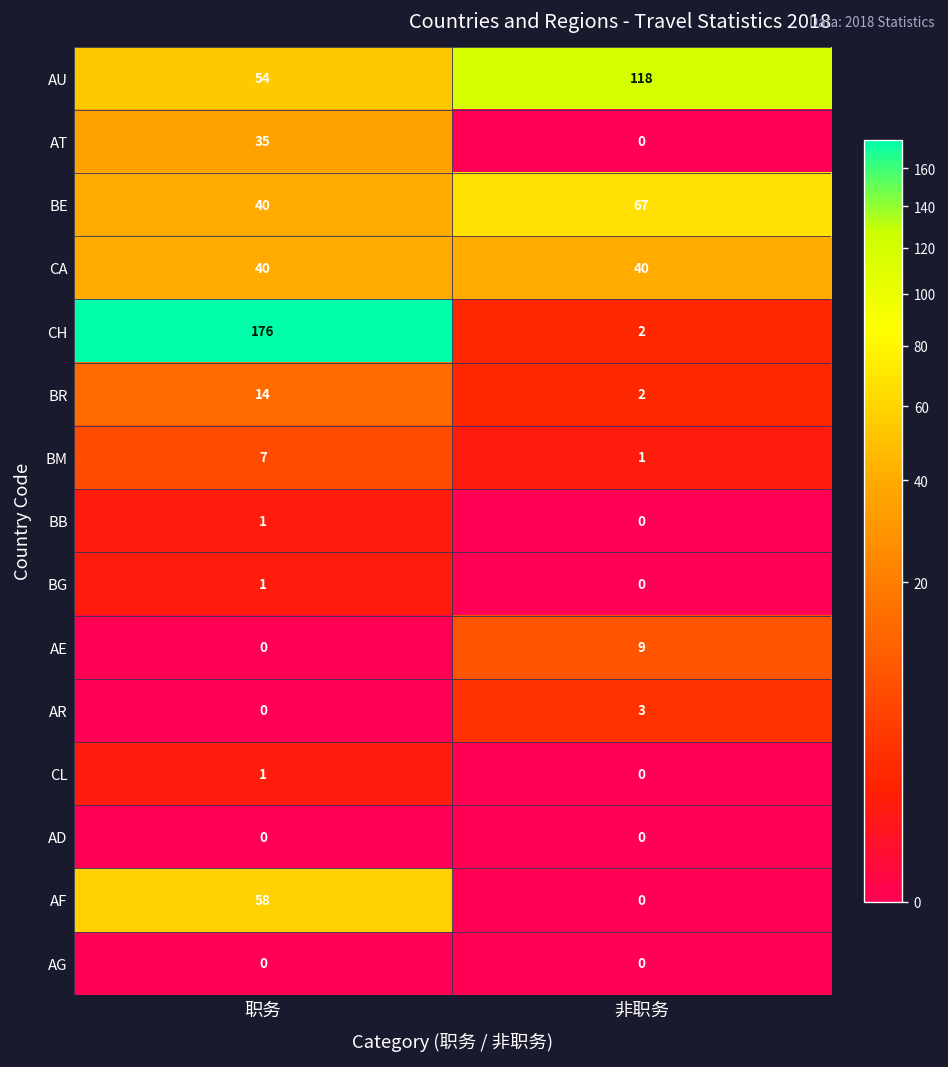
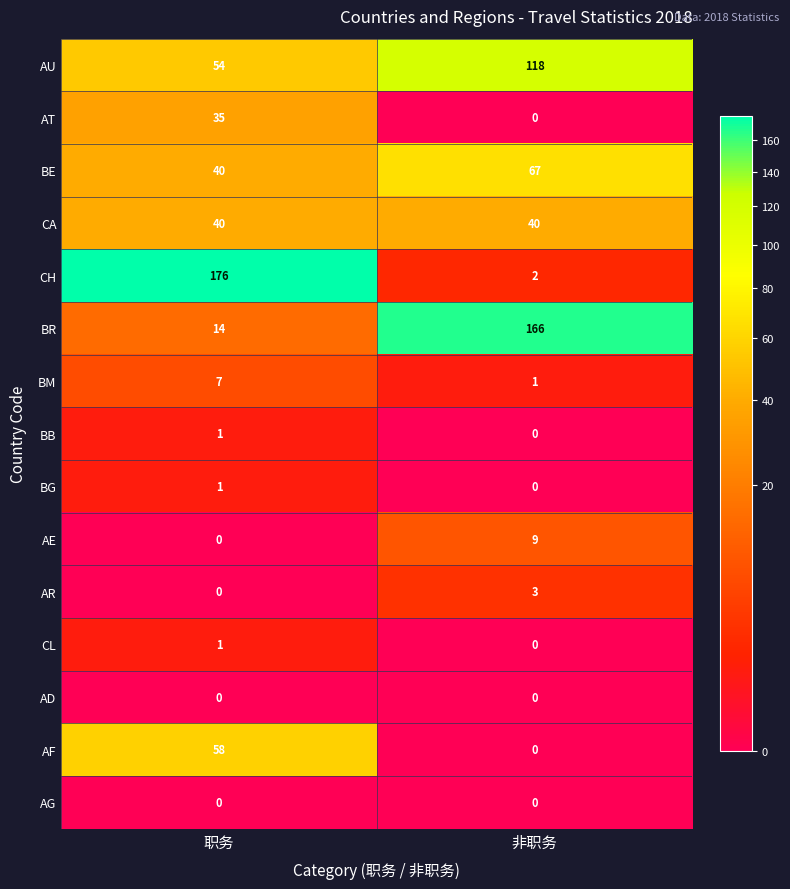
BR, 非职务: 2 -> 166
